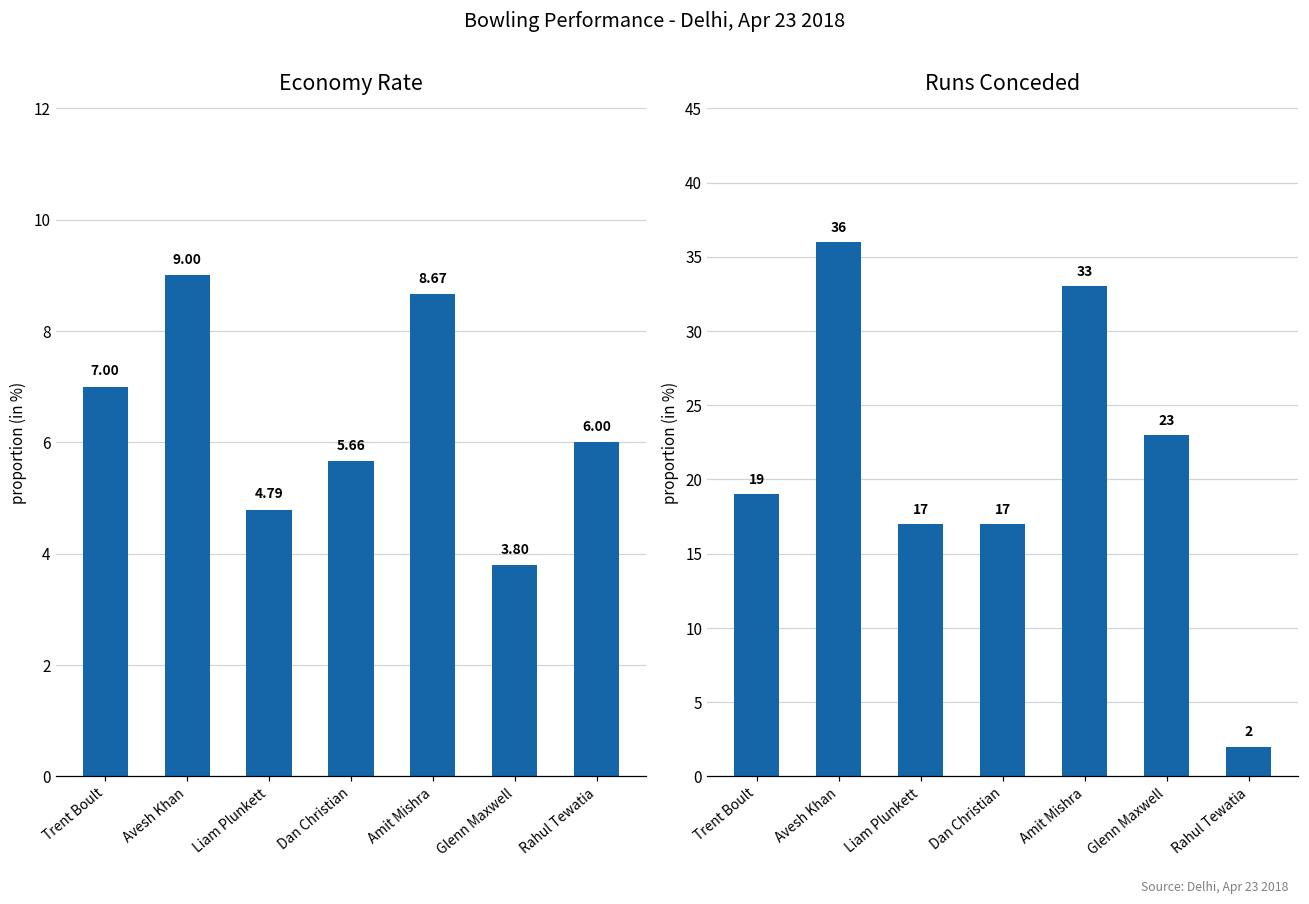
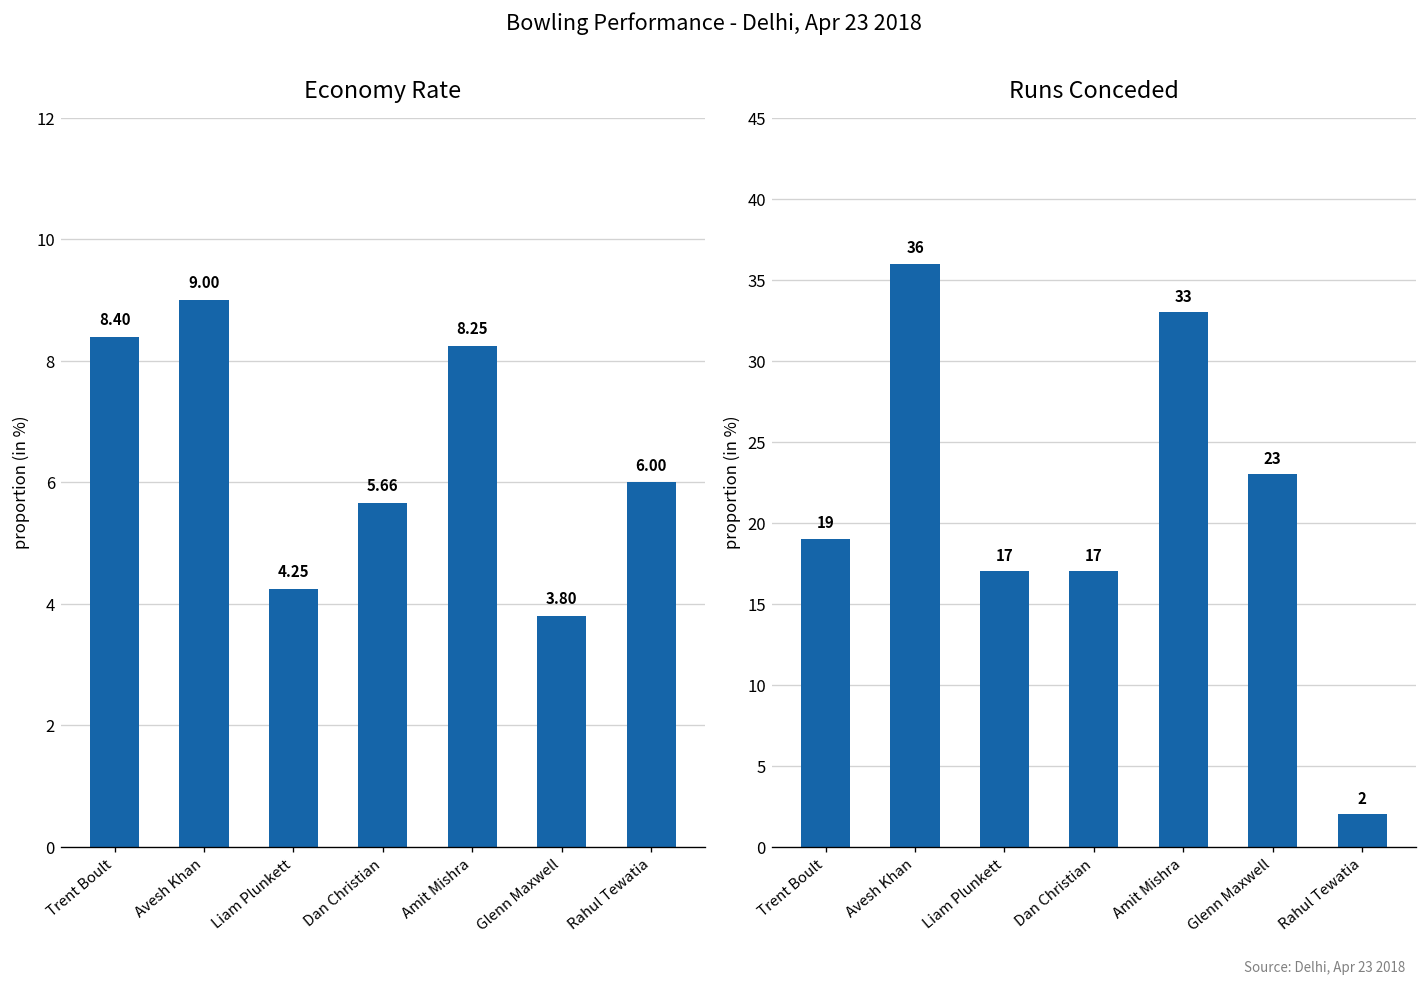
Economy Rate, Trent Boult: 7.00 -> 8.40
Economy Rate, Liam Plunkett: 4.79 -> 4.25
Economy Rate, Amit Mishra: 8.67 -> 8.25
